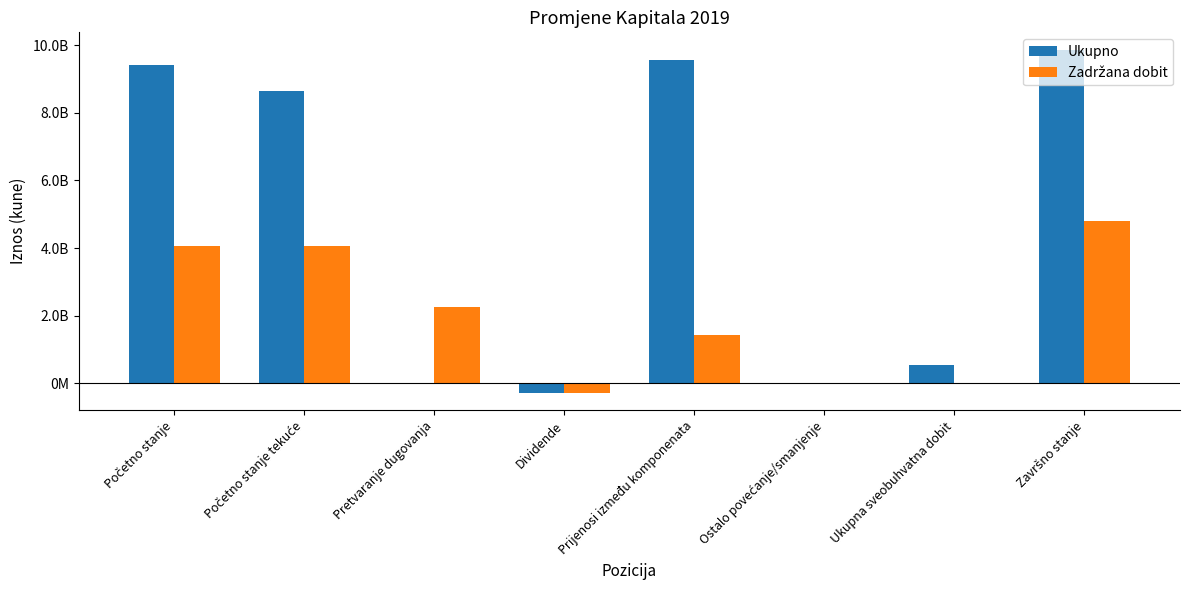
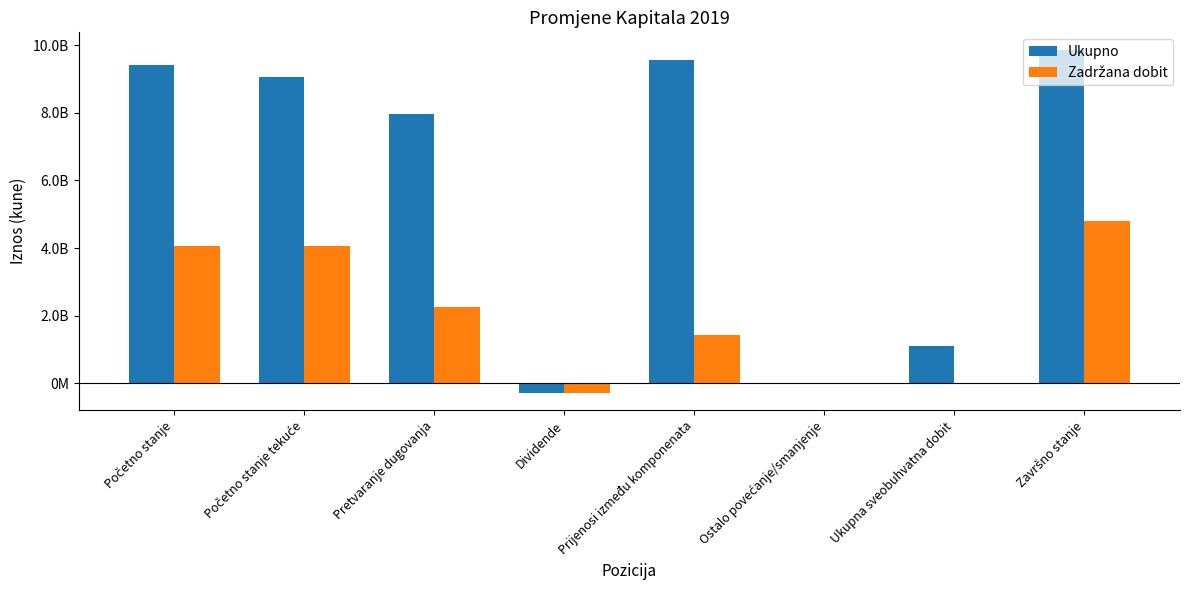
Ukupno, Početno stanje tekuće: 8700000000 -> 9100000000
Ukupno, Pretvaranje dugovanja: 0 -> 8000000000
Ukupno, Ukupna sveobuhvatna dobit: 500000000 -> 1100000000
